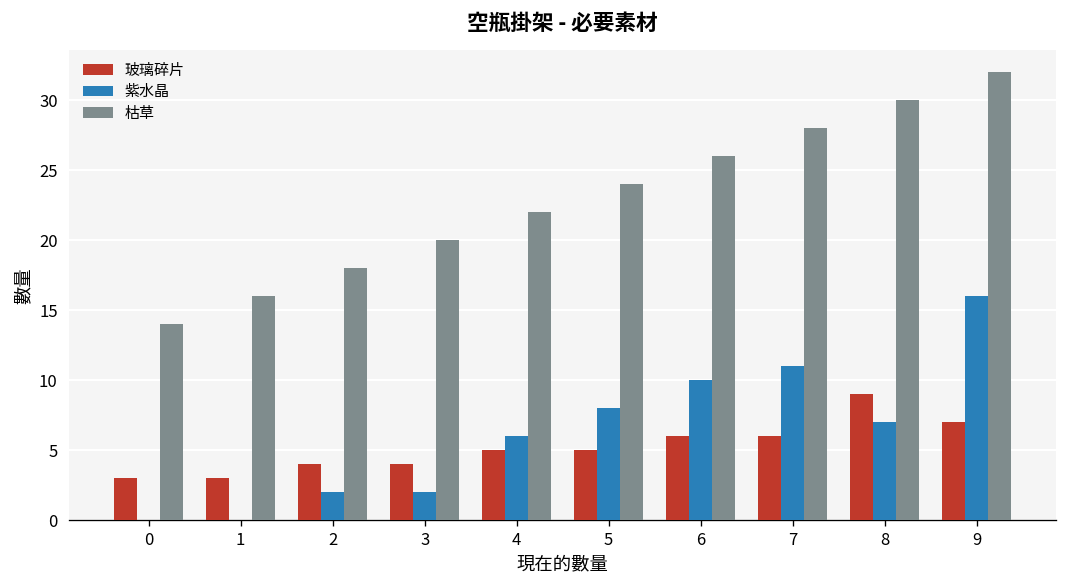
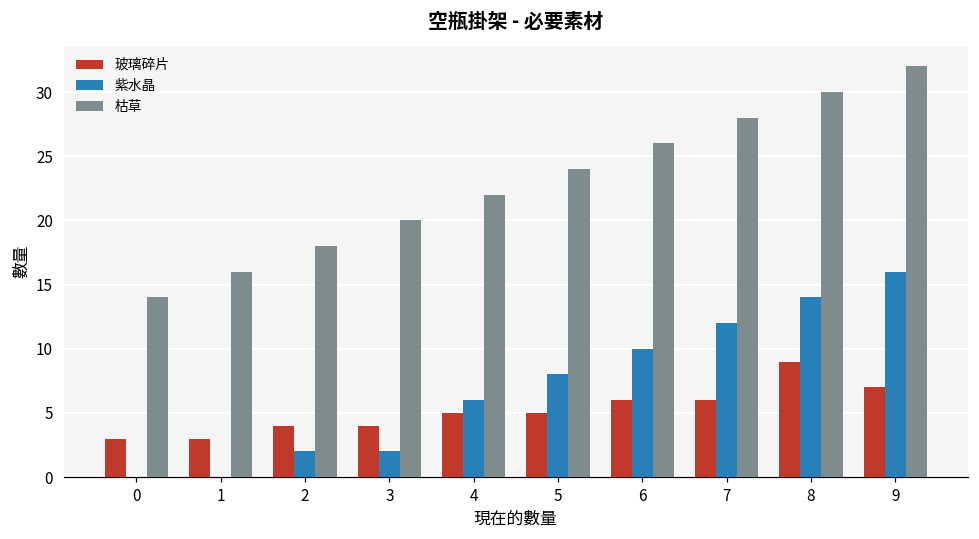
紫水晶, 7: 11 -> 12
紫水晶, 8: 7 -> 14
